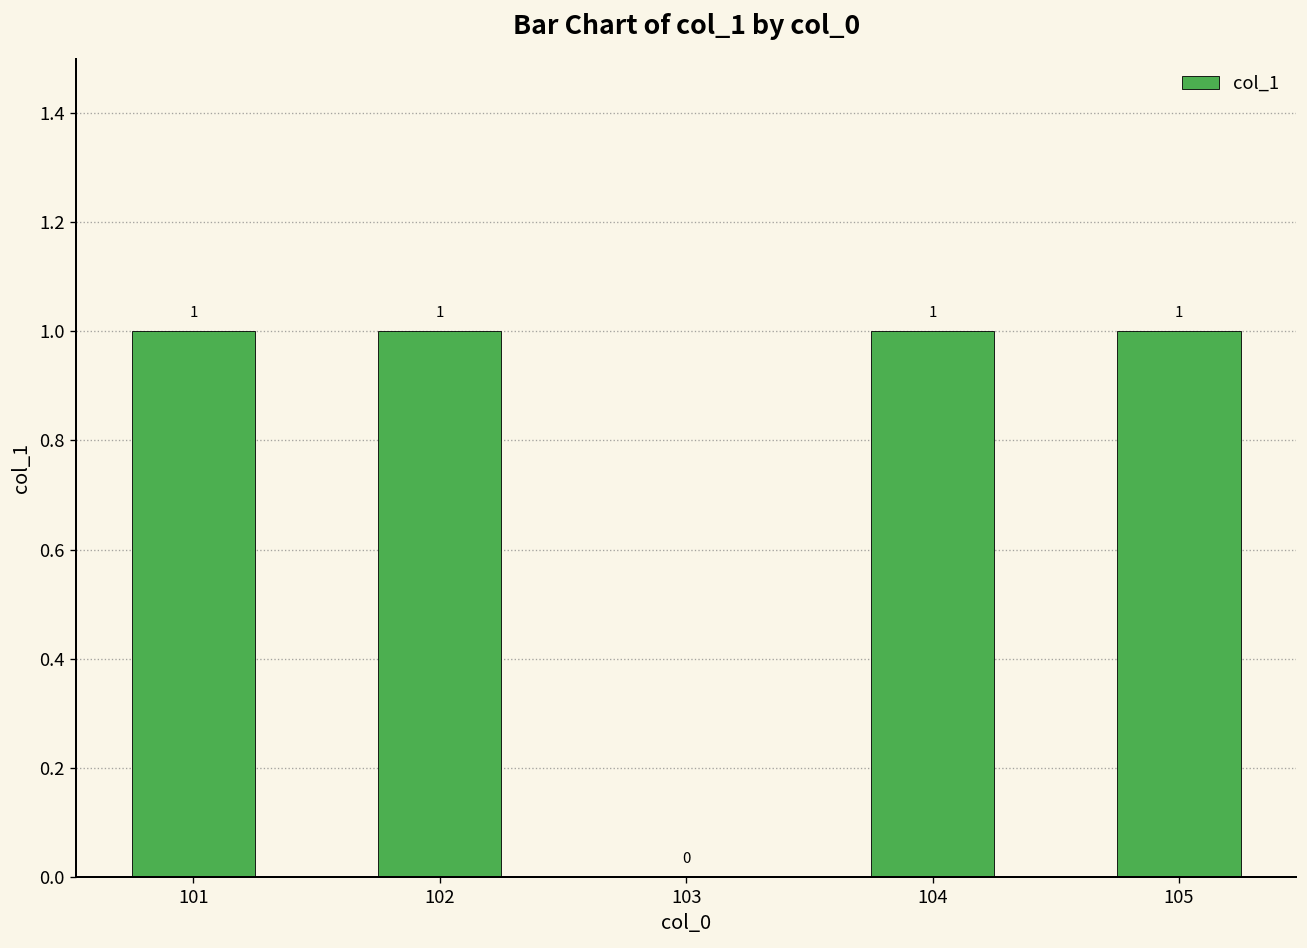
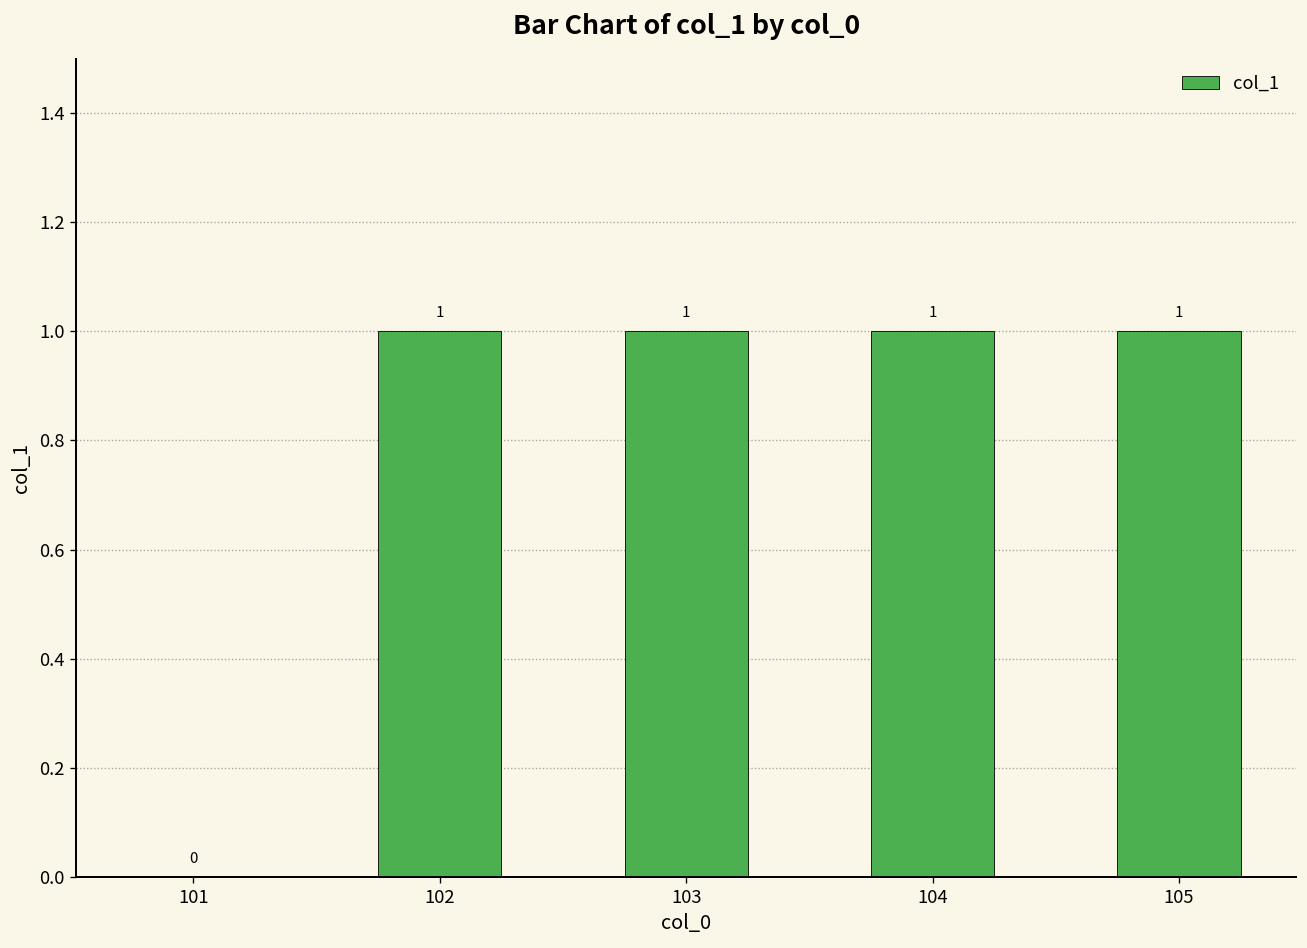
101: 1 -> 0
103: 0 -> 1
